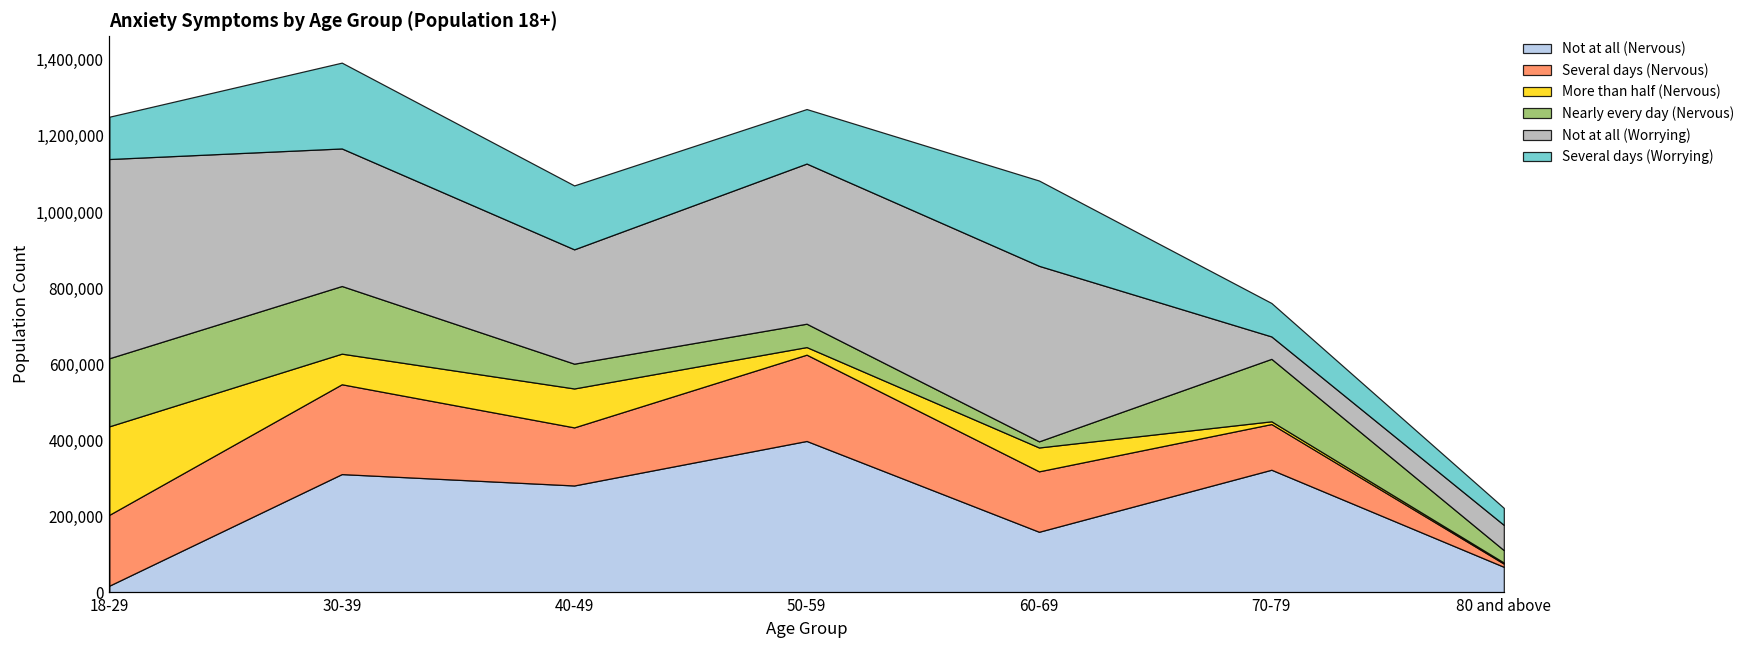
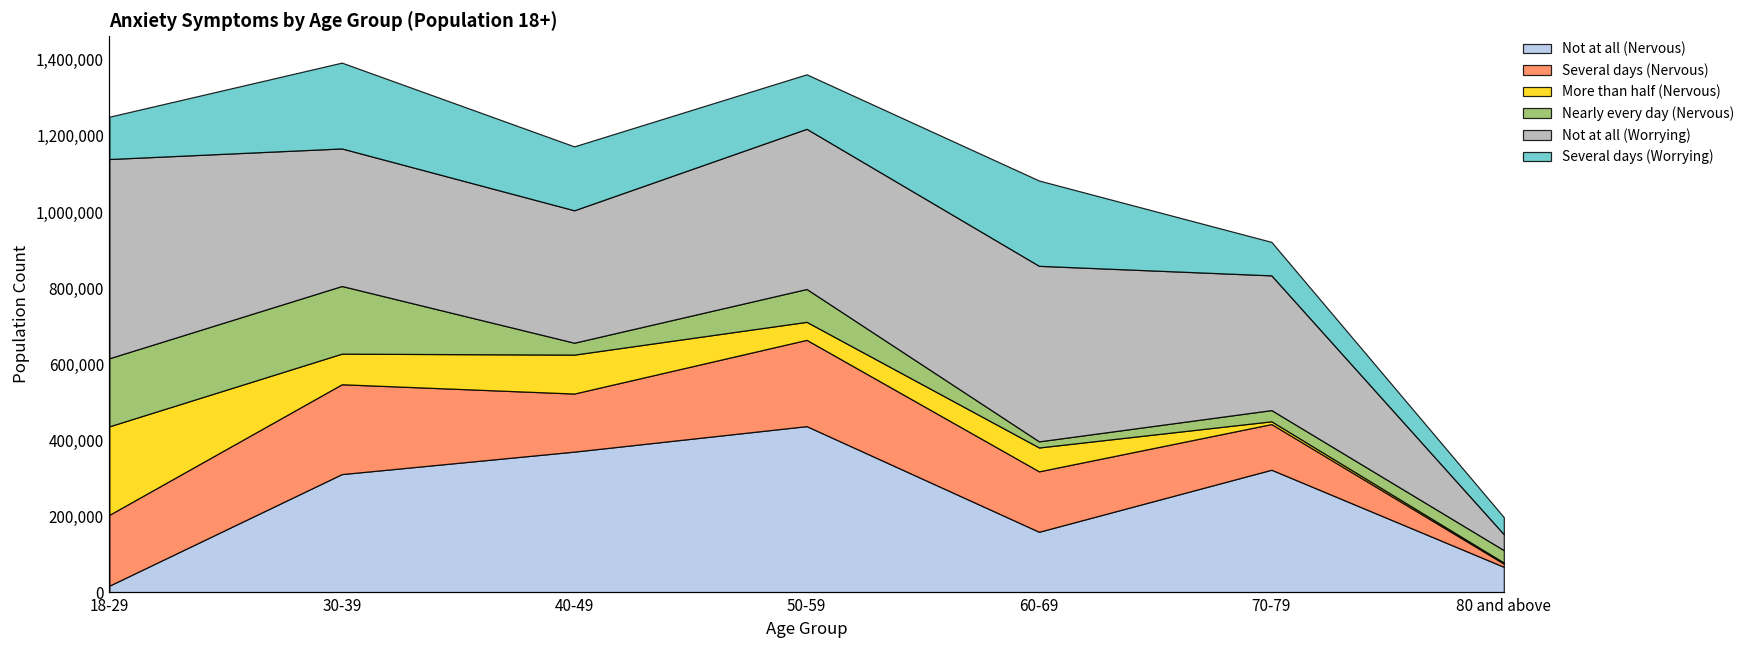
Not at all (Nervous), 40-49: 280,000 -> 370,000
Nearly every day (Nervous), 40-49: 70,000 -> 30,000
Not at all (Worrying), 40-49: 300,000 -> 350,000
Not at all (Nervous), 50-59: 400,000 -> 440,000
More than half (Nervous), 50-59: 20,000 -> 50,000
Nearly every day (Nervous), 50-59: 60,000 -> 90,000
Nearly every day (Nervous), 70-79: 160,000 -> 30,000
Not at all (Worrying), 70-79: 60,000 -> 350,000
Not at all (Worrying), 80 and above: 70,000 -> 40,000
